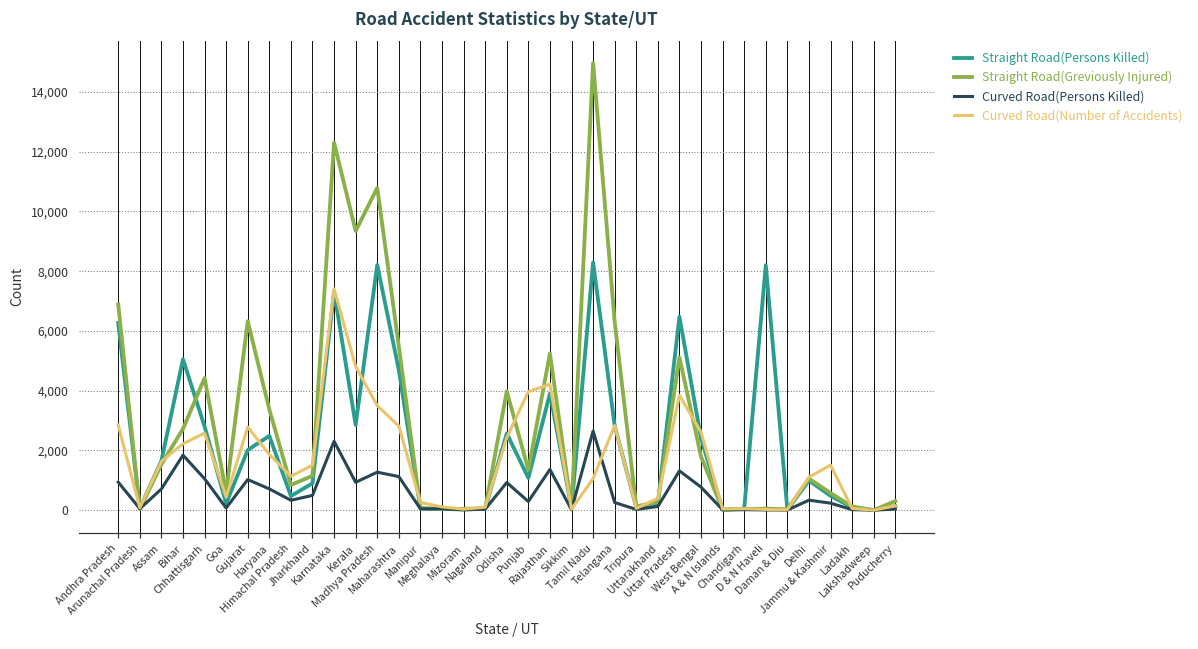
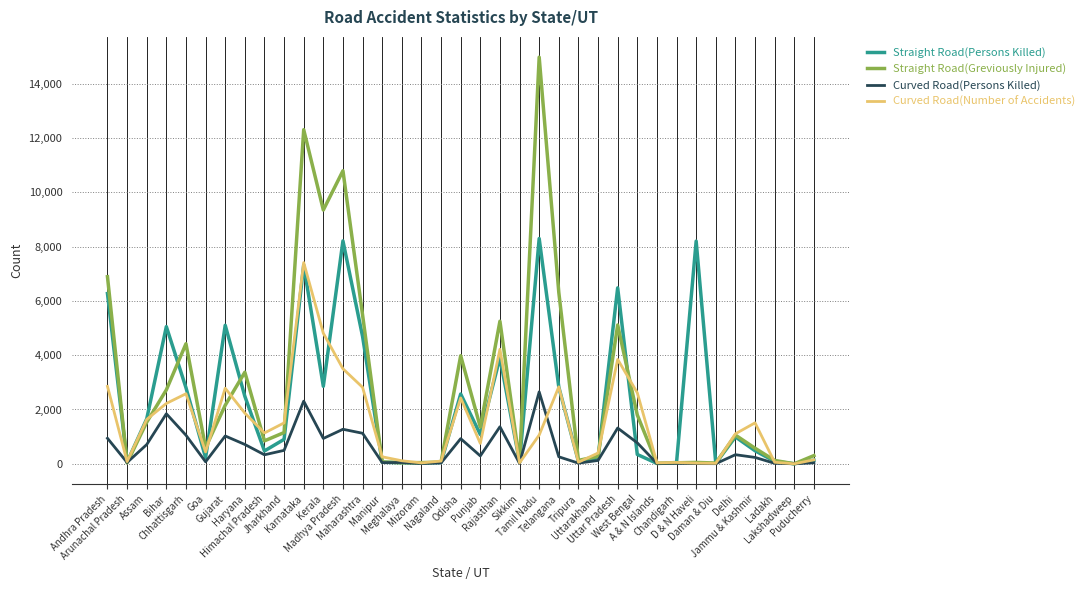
Straight Road(Persons Killed), Gujarat: 2,000 -> 5,100
Straight Road(Greviously Injured), Gujarat: 6,300 -> 2,200
Curved Road(Number of Accidents), Punjab: 4,000 -> 700
Straight Road(Persons Killed), West Bengal: 2,400 -> 300
